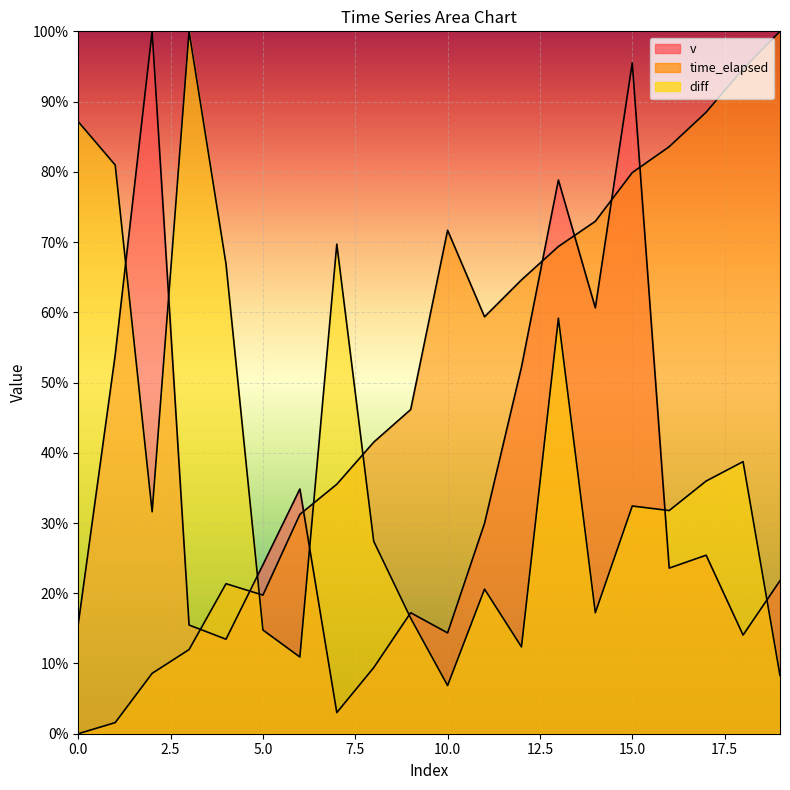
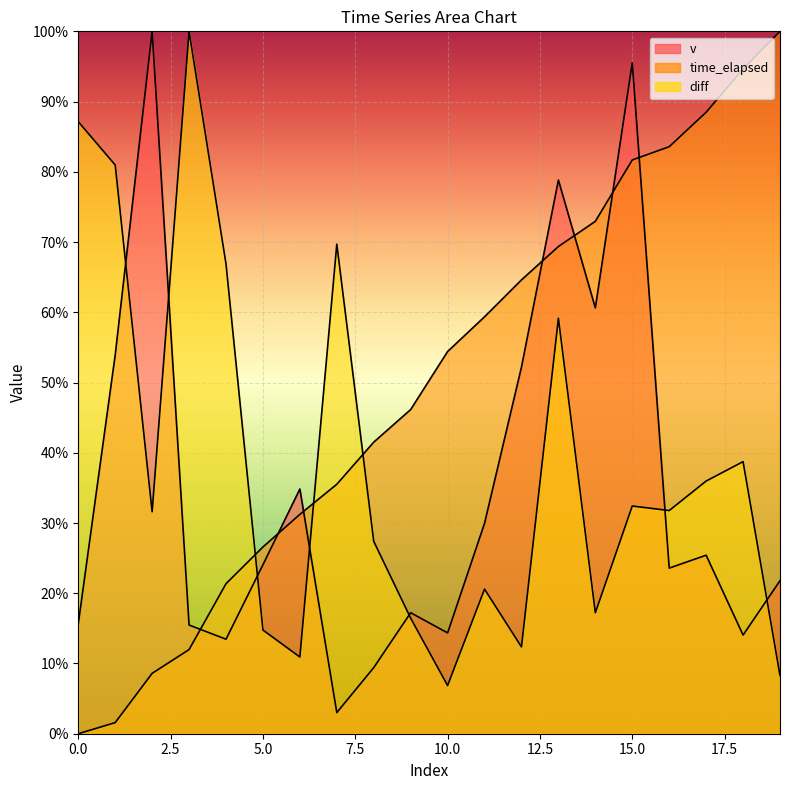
time_elapsed, 5.0: 20% -> 27%
time_elapsed, 10.0: 72% -> 54%
time_elapsed, 15.0: 80% -> 82%
